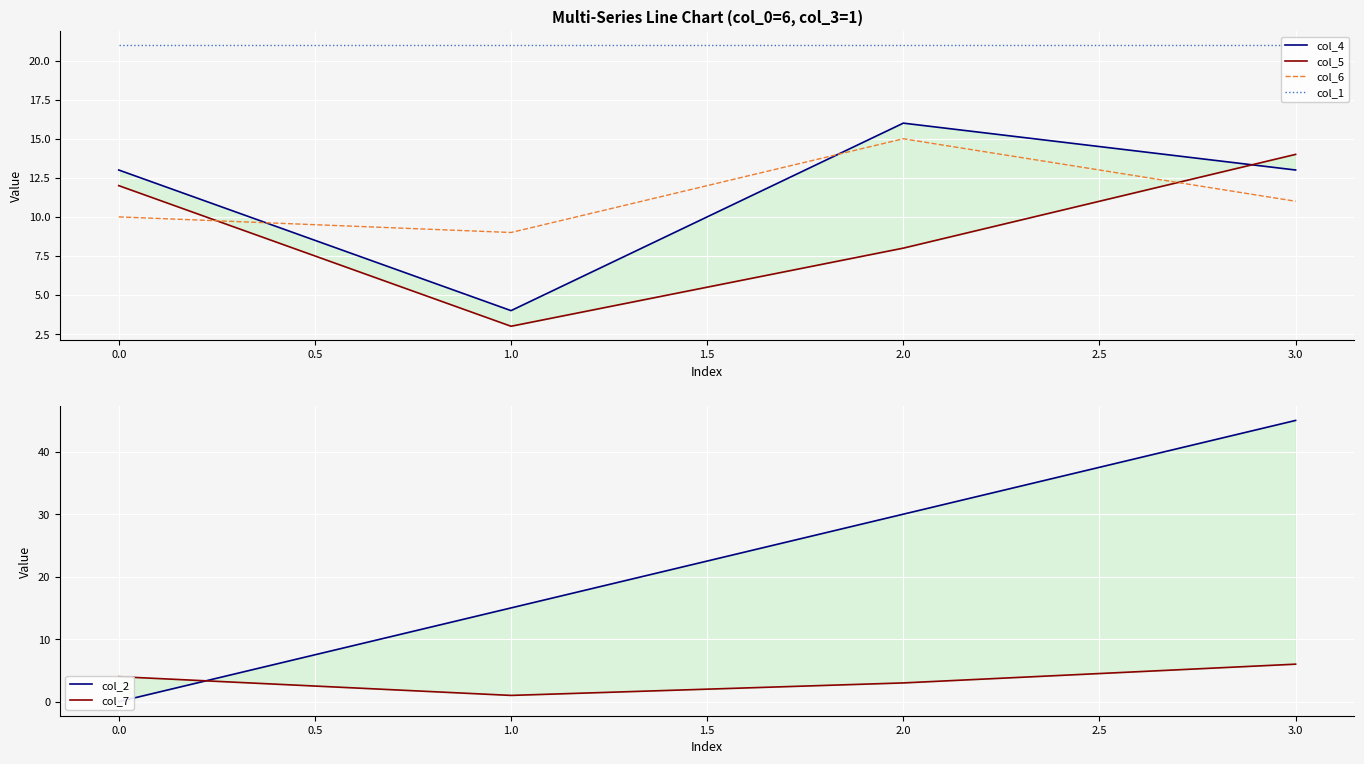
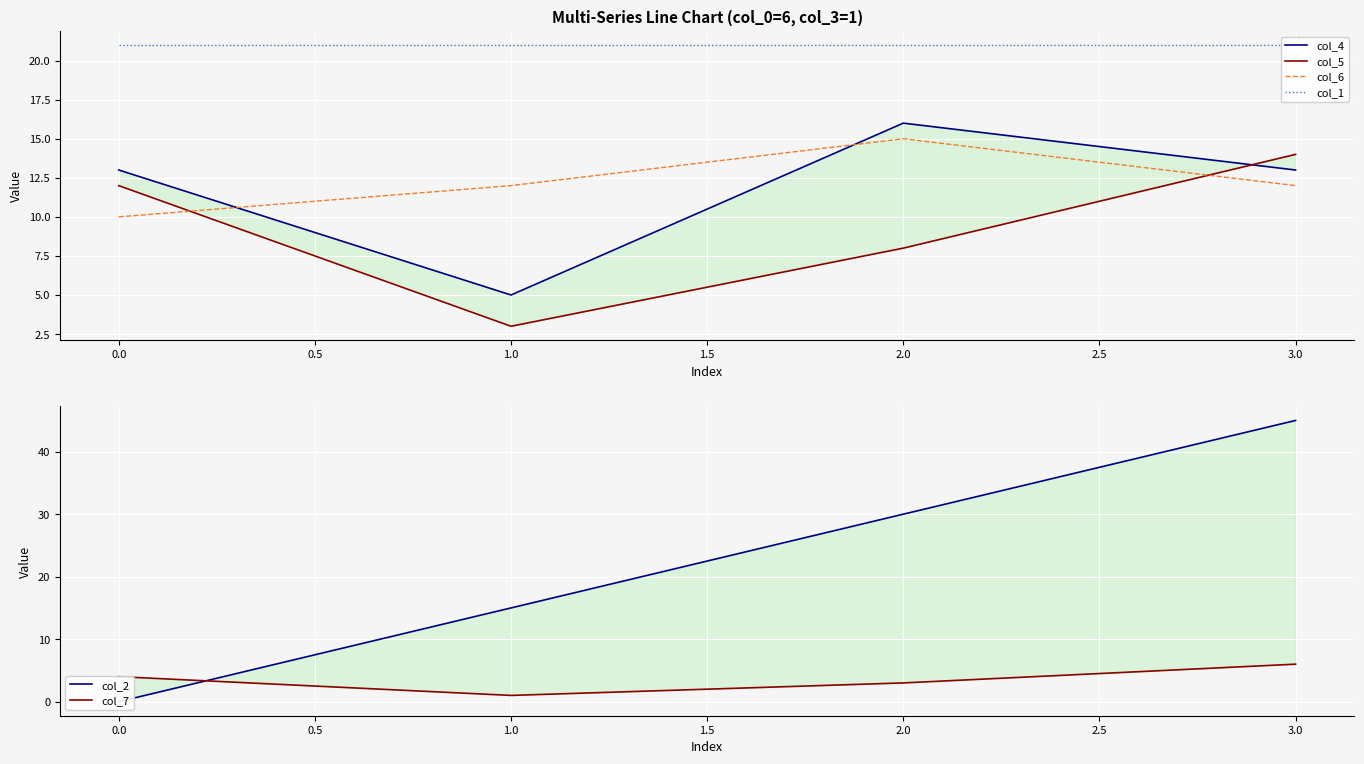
Multi-Series Line Chart (col_0=6, col_3=1), col_4, 1.0: 4 -> 5
Multi-Series Line Chart (col_0=6, col_3=1), col_6, 1.0: 9 -> 12
Multi-Series Line Chart (col_0=6, col_3=1), col_6, 3.0: 11 -> 12
